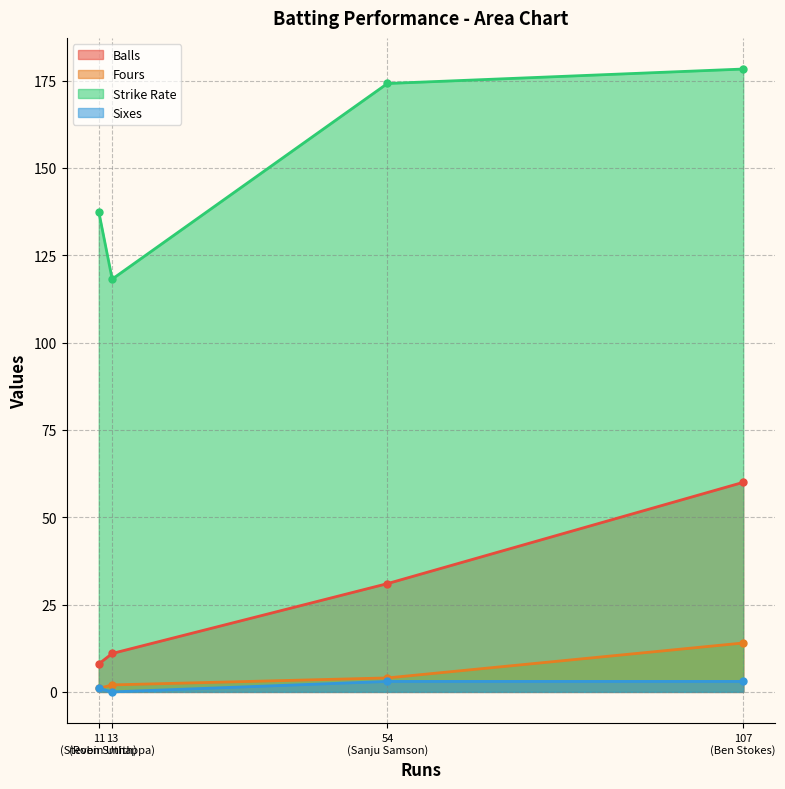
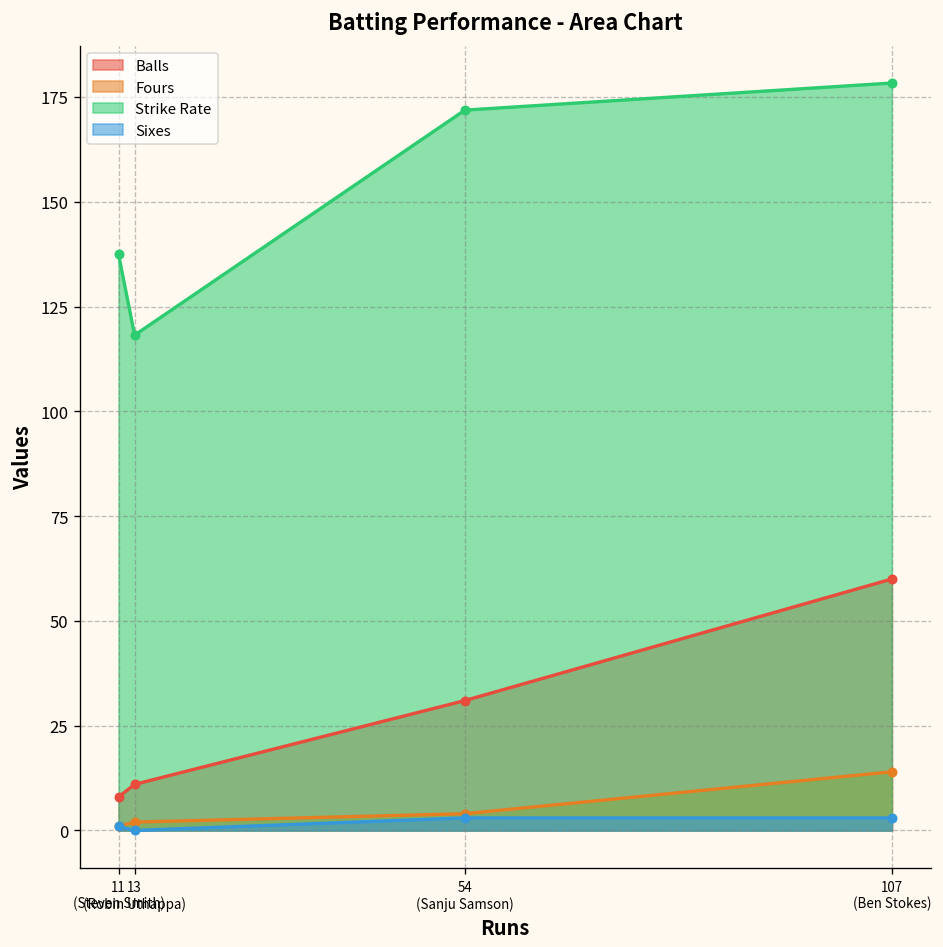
Strike Rate, 54 (Sanju Samson): 174 -> 172
